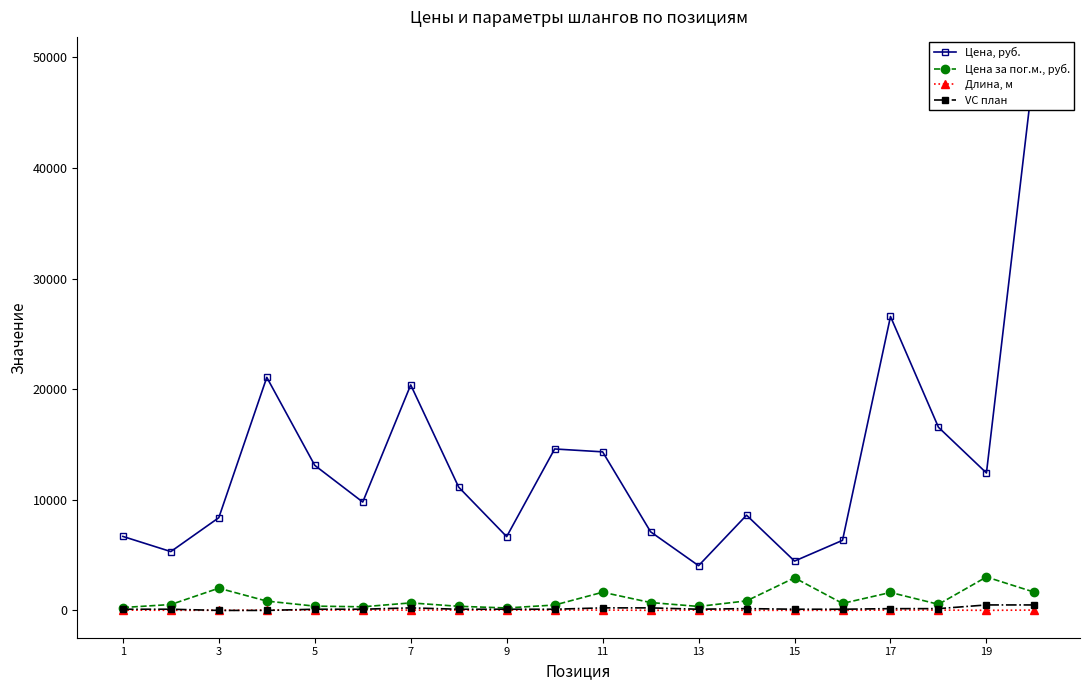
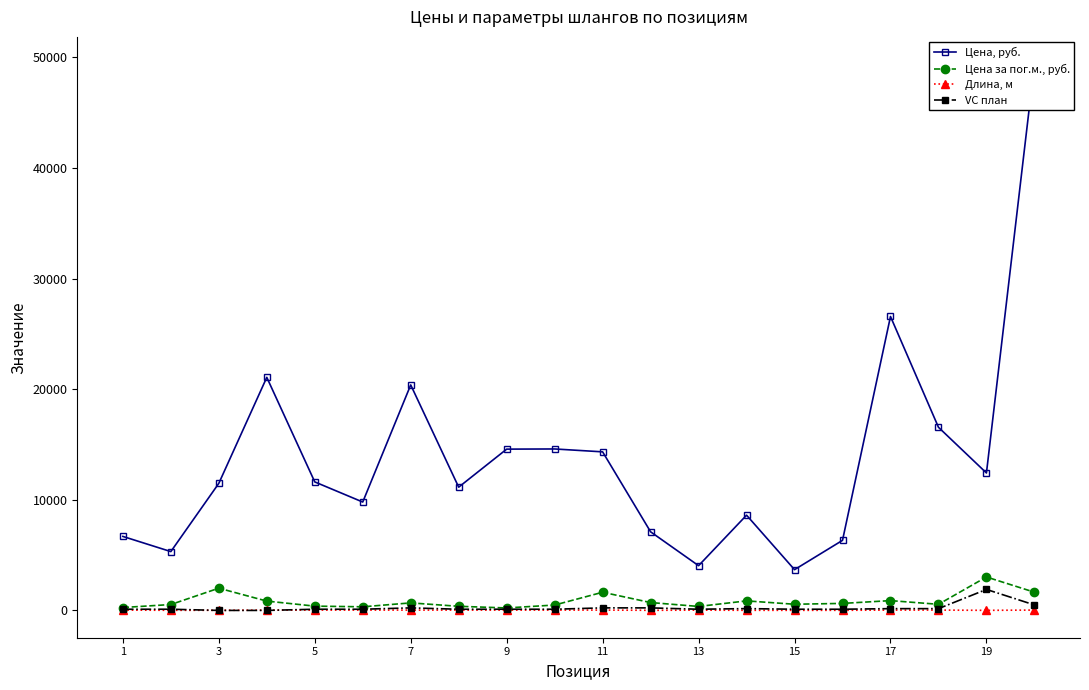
Цена, руб., 3: 8400 -> 11500
Цена, руб., 5: 13100 -> 11600
Цена, руб., 9: 6700 -> 14600
Цена, руб., 15: 4500 -> 3700
Цена за пог.м., руб., 15: 2900 -> 600
Цена за пог.м., руб., 17: 1600 -> 900
VC план, 19: 500 -> 1900
